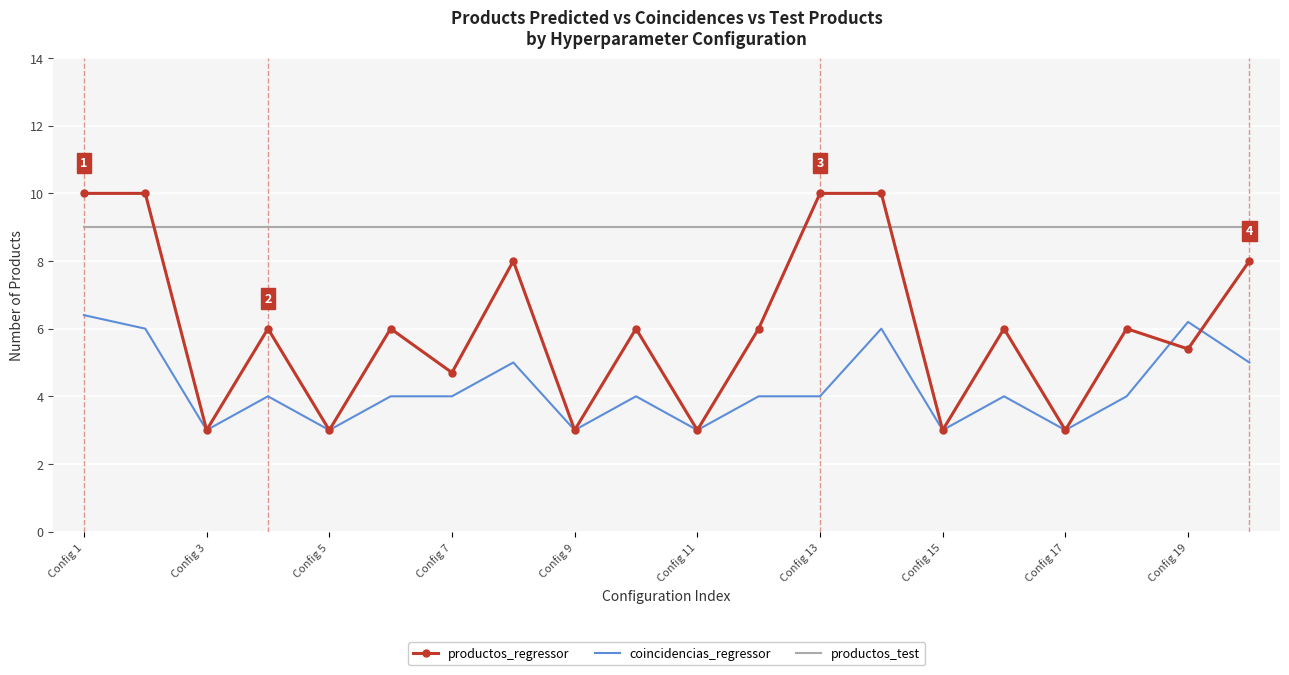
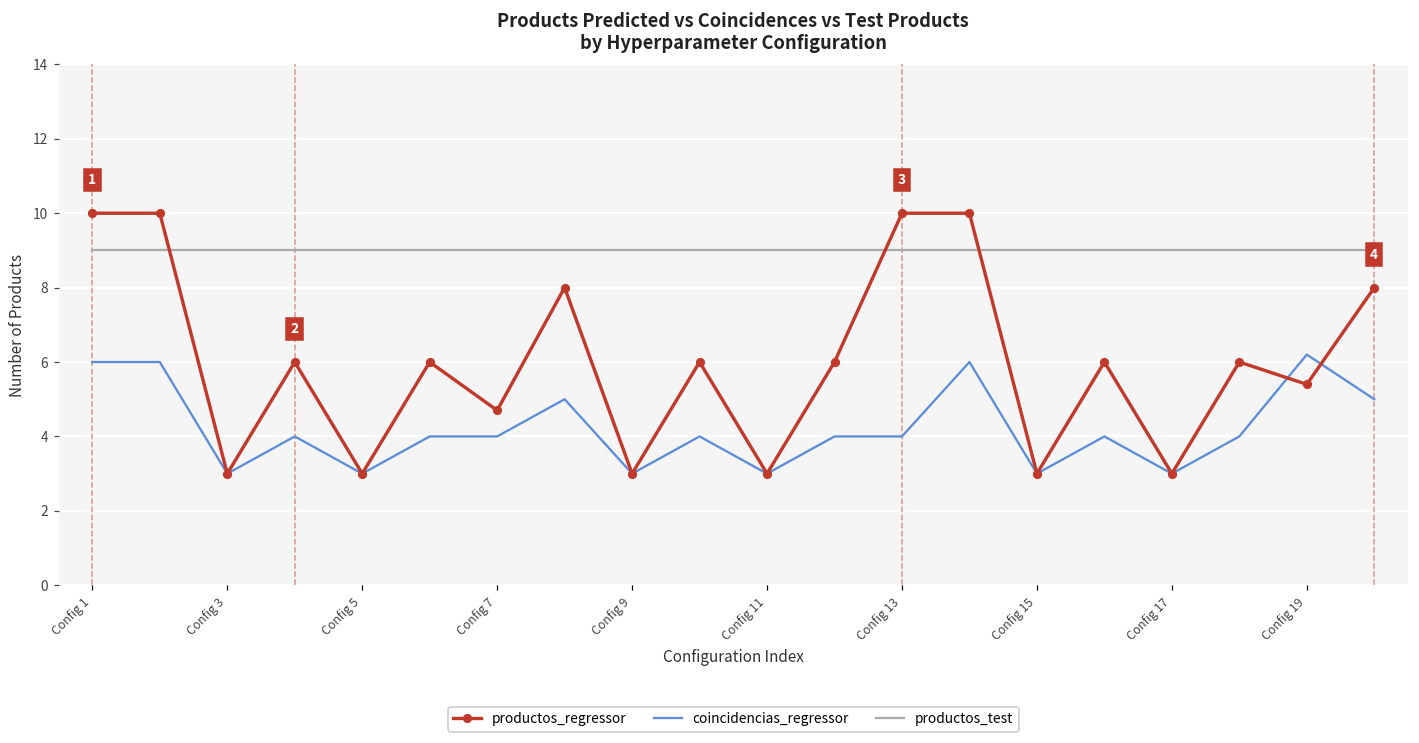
coincidencias_regressor, Config 1: 6.4 -> 6.0
